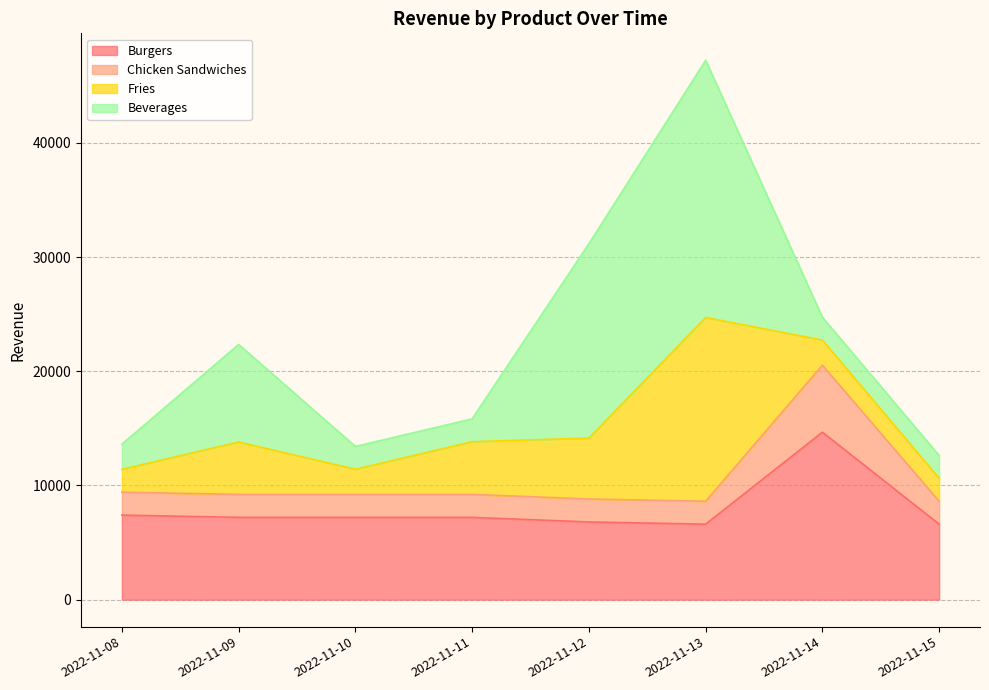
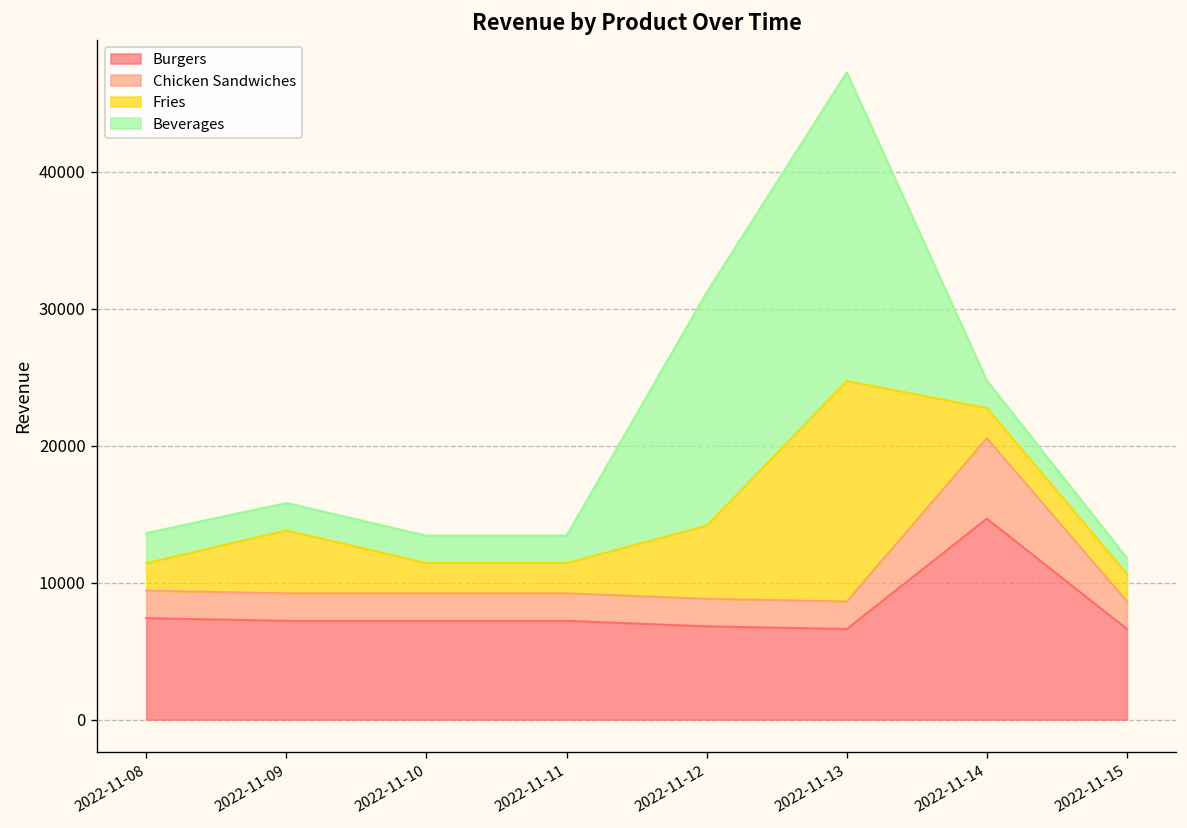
Beverages, 2022-11-09: 8500 -> 2000
Fries, 2022-11-11: 4600 -> 2200
Beverages, 2022-11-15: 2000 -> 1200
